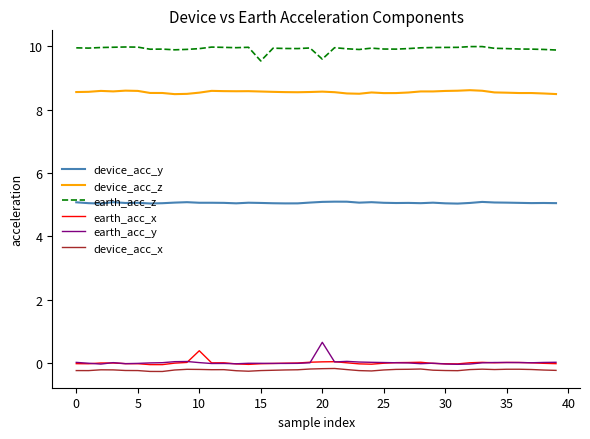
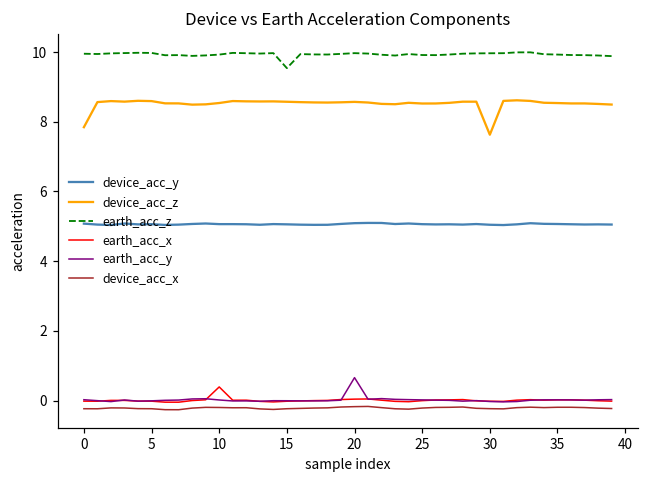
device_acc_z, 0: 8.6 -> 7.8
earth_acc_z, 20: 9.6 -> 10.0
device_acc_z, 30: 8.6 -> 7.6
